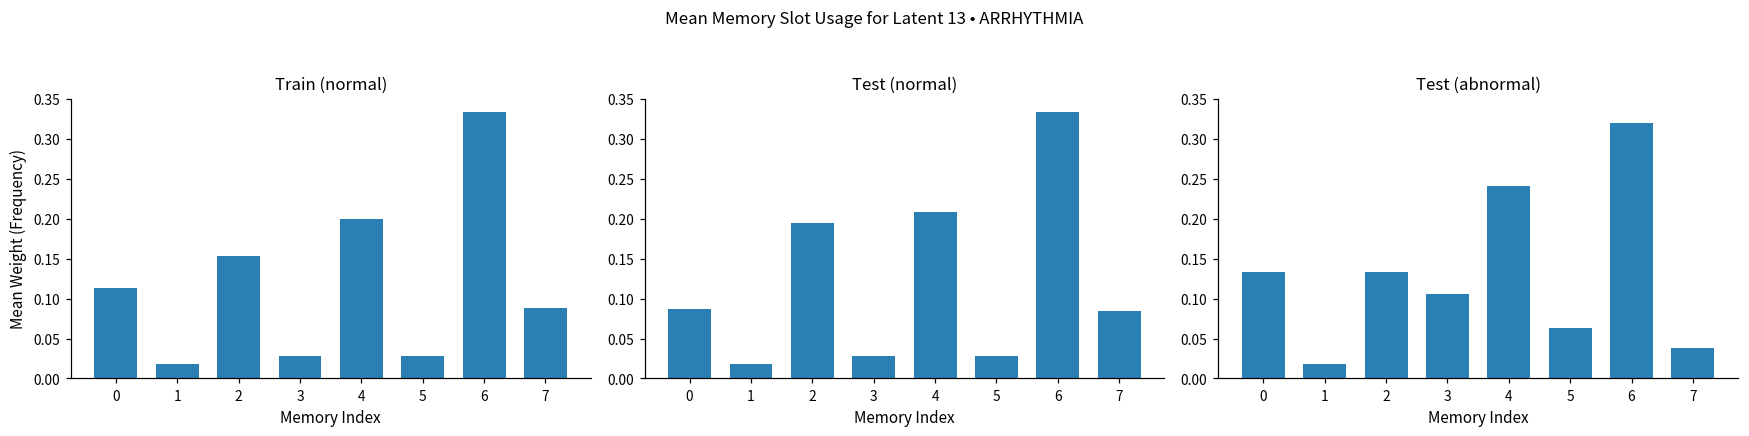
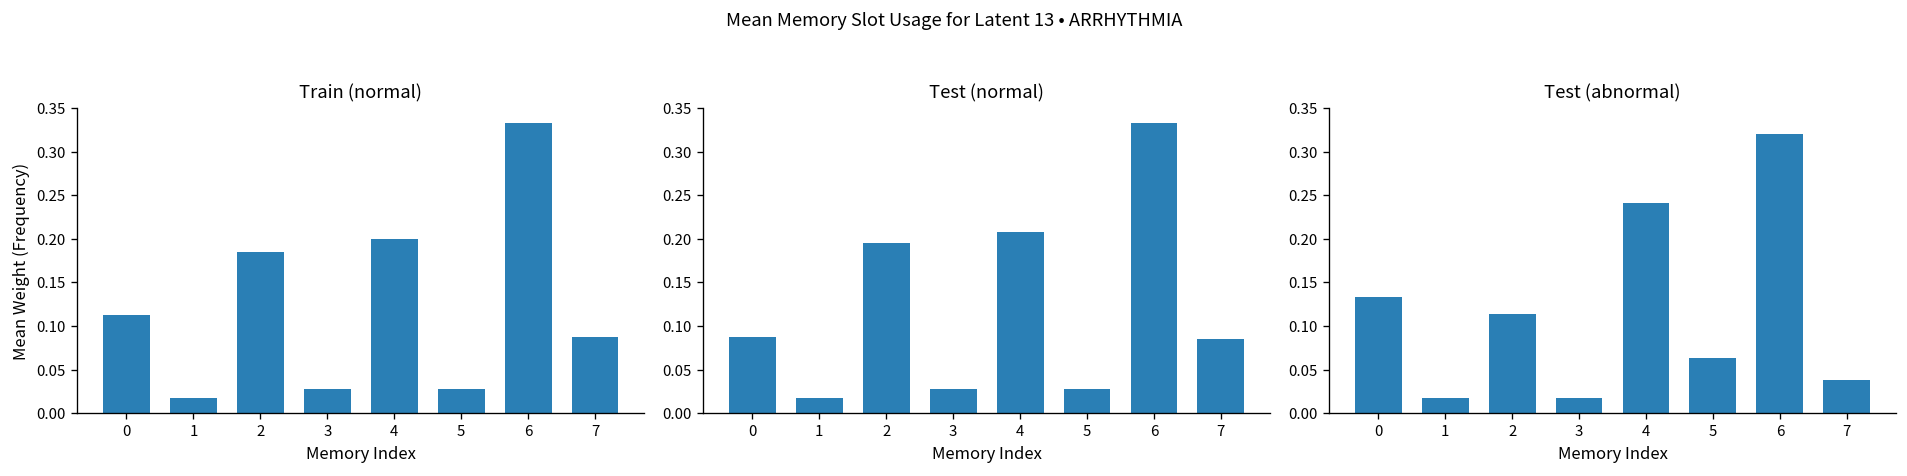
Train (normal), 2: 0.15 -> 0.19
Test (abnormal), 2: 0.13 -> 0.11
Test (abnormal), 3: 0.11 -> 0.02
